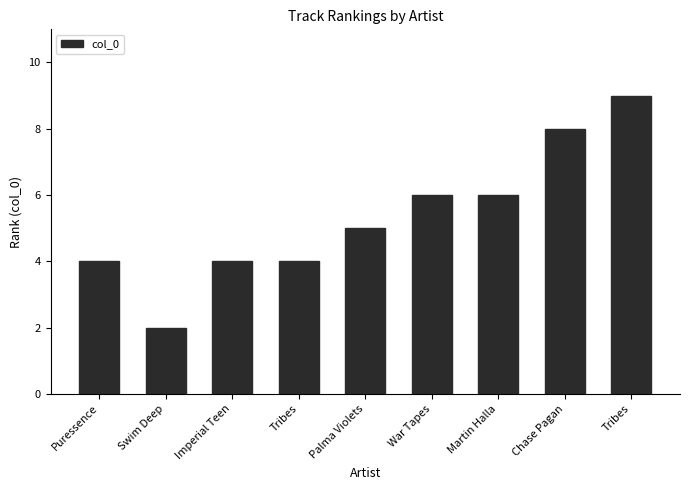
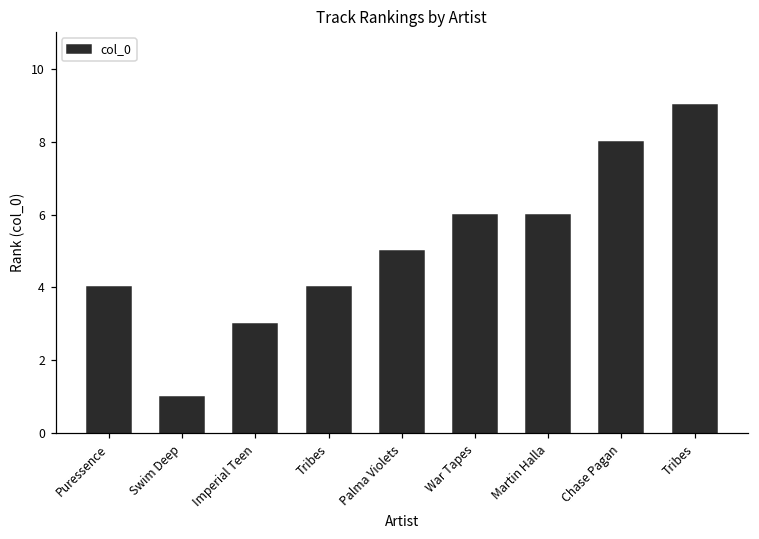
Swim Deep: 2 -> 1
Imperial Teen: 4 -> 3
